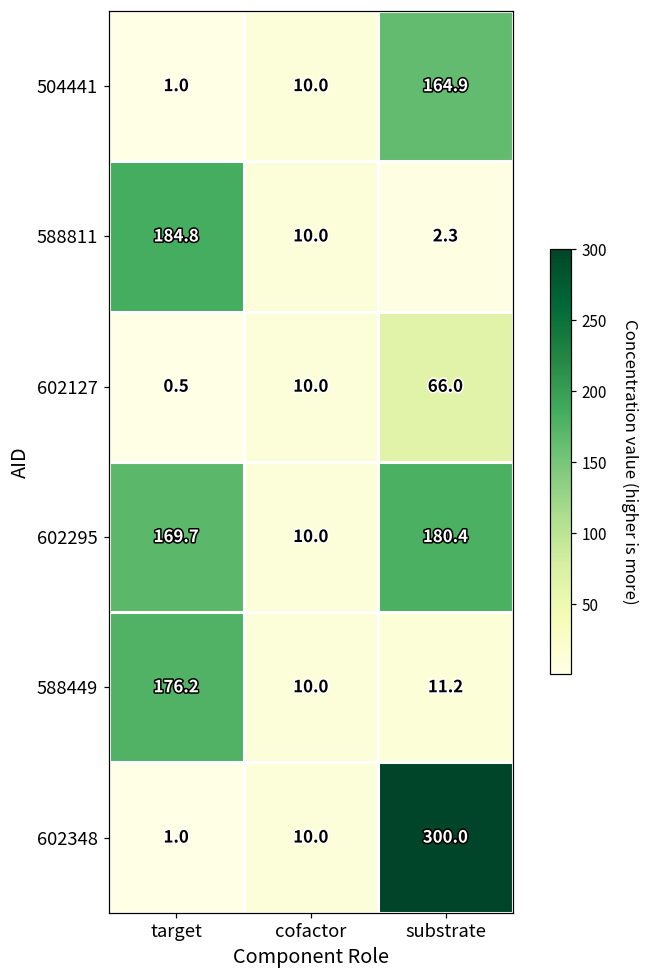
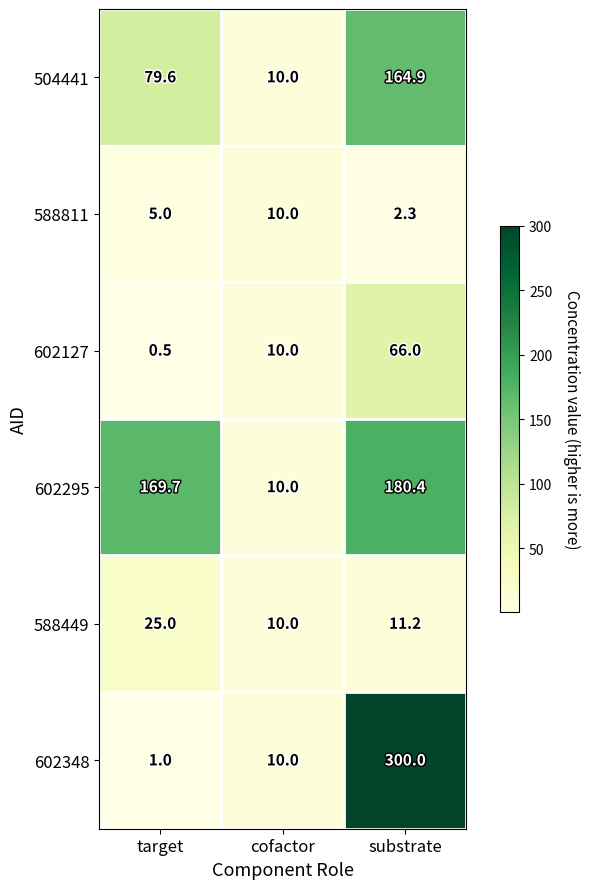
504441, target: 1.0 -> 79.6
588811, target: 184.8 -> 5.0
588449, target: 176.2 -> 25.0
